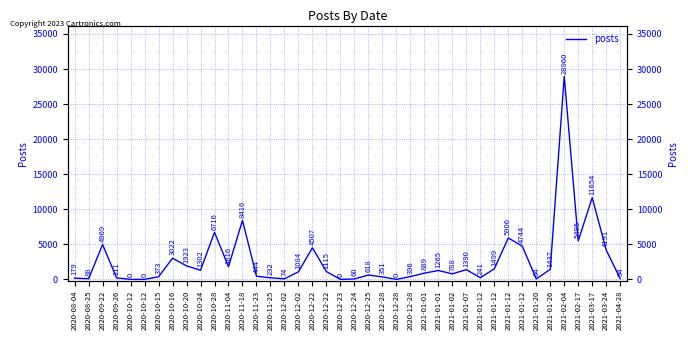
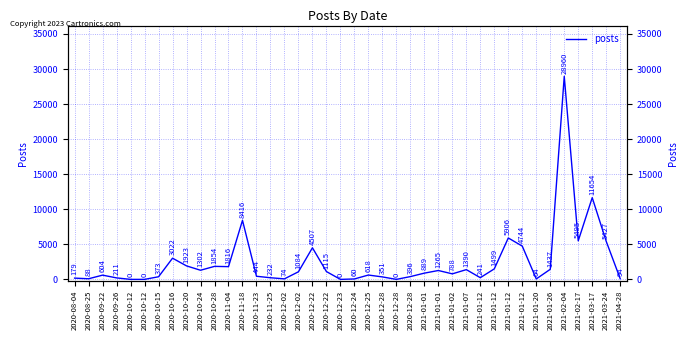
2020-09-22: 4969 -> 604
2020-10-28: 6716 -> 1854
2021-03-24: 4191 -> 5427
